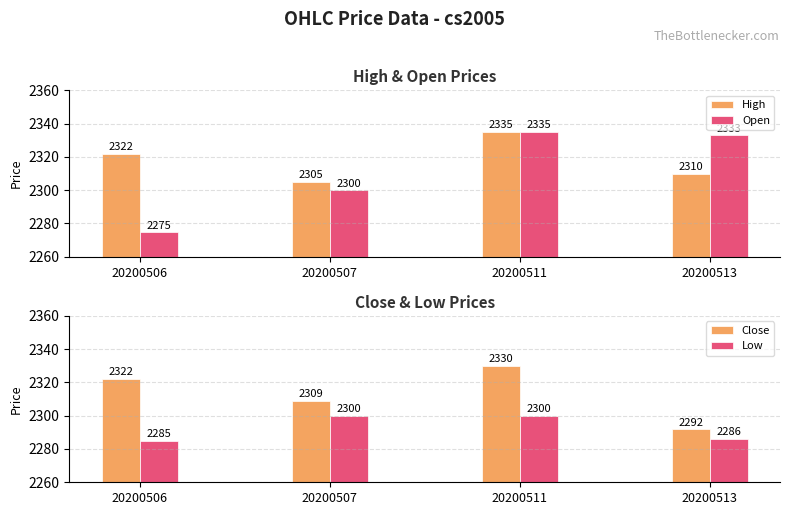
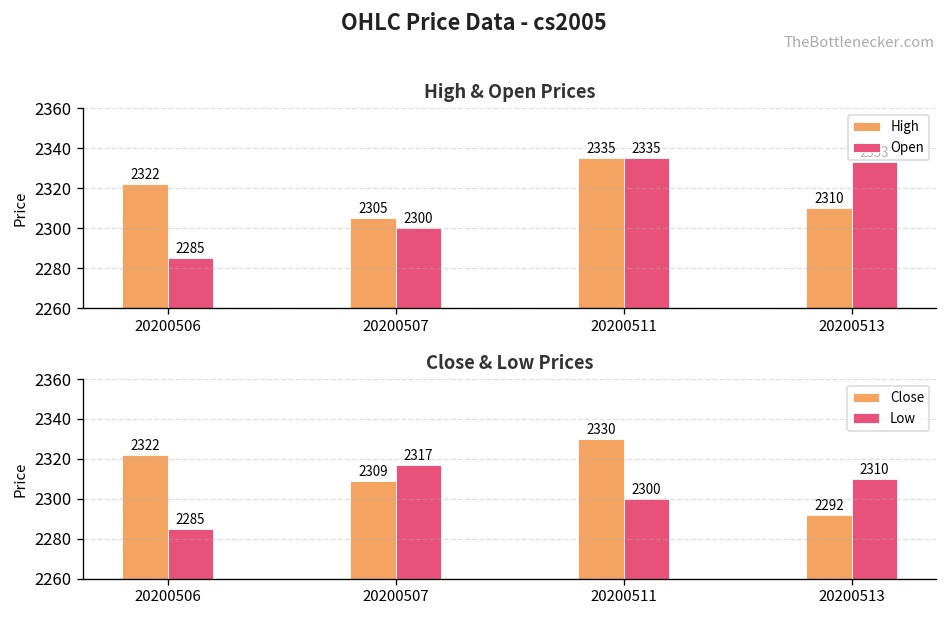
High & Open Prices, Open, 20200506: 2275 -> 2285
Close & Low Prices, Low, 20200507: 2300 -> 2317
Close & Low Prices, Low, 20200513: 2286 -> 2310
